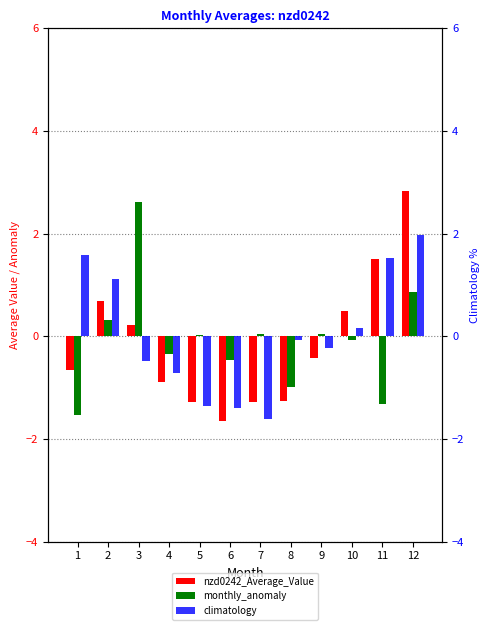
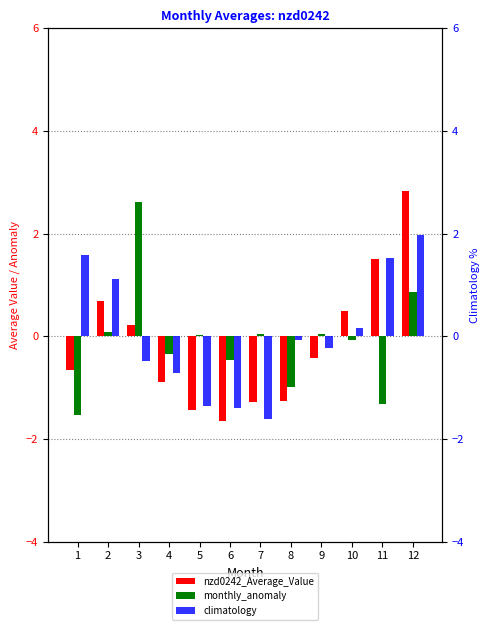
monthly_anomaly, 2: 0.3 -> 0.1
nzd0242_Average_Value, 5: -1.3 -> -1.4
